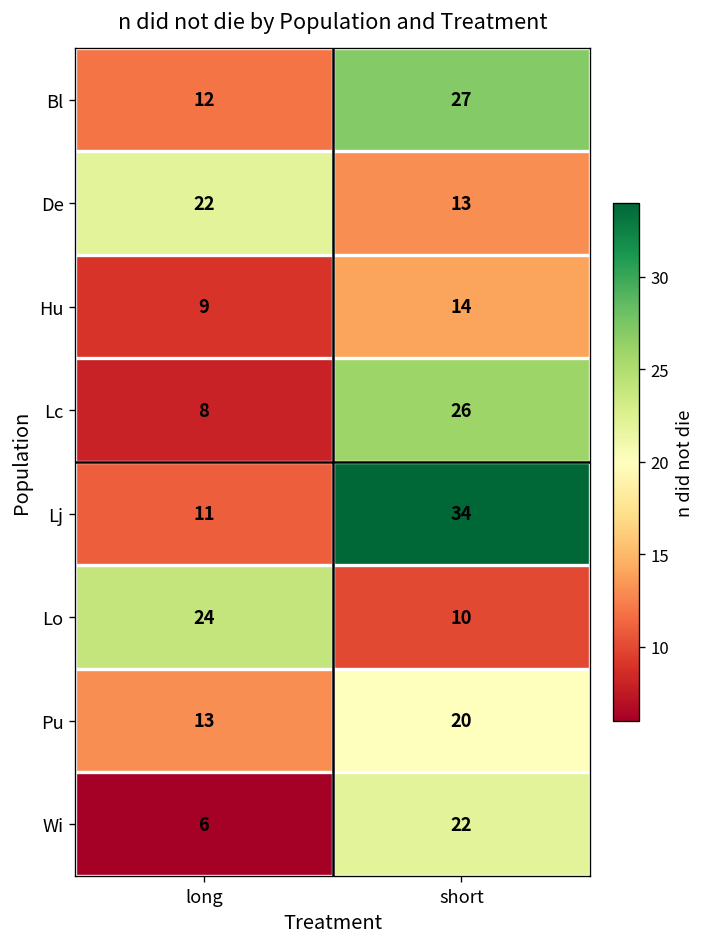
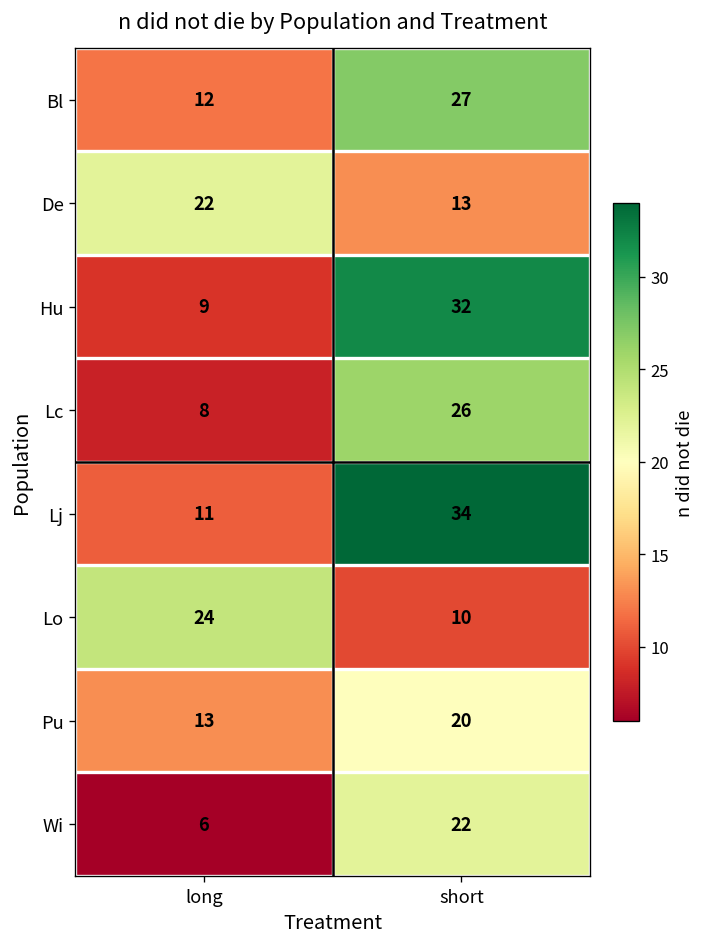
Hu, short: 14 -> 32
